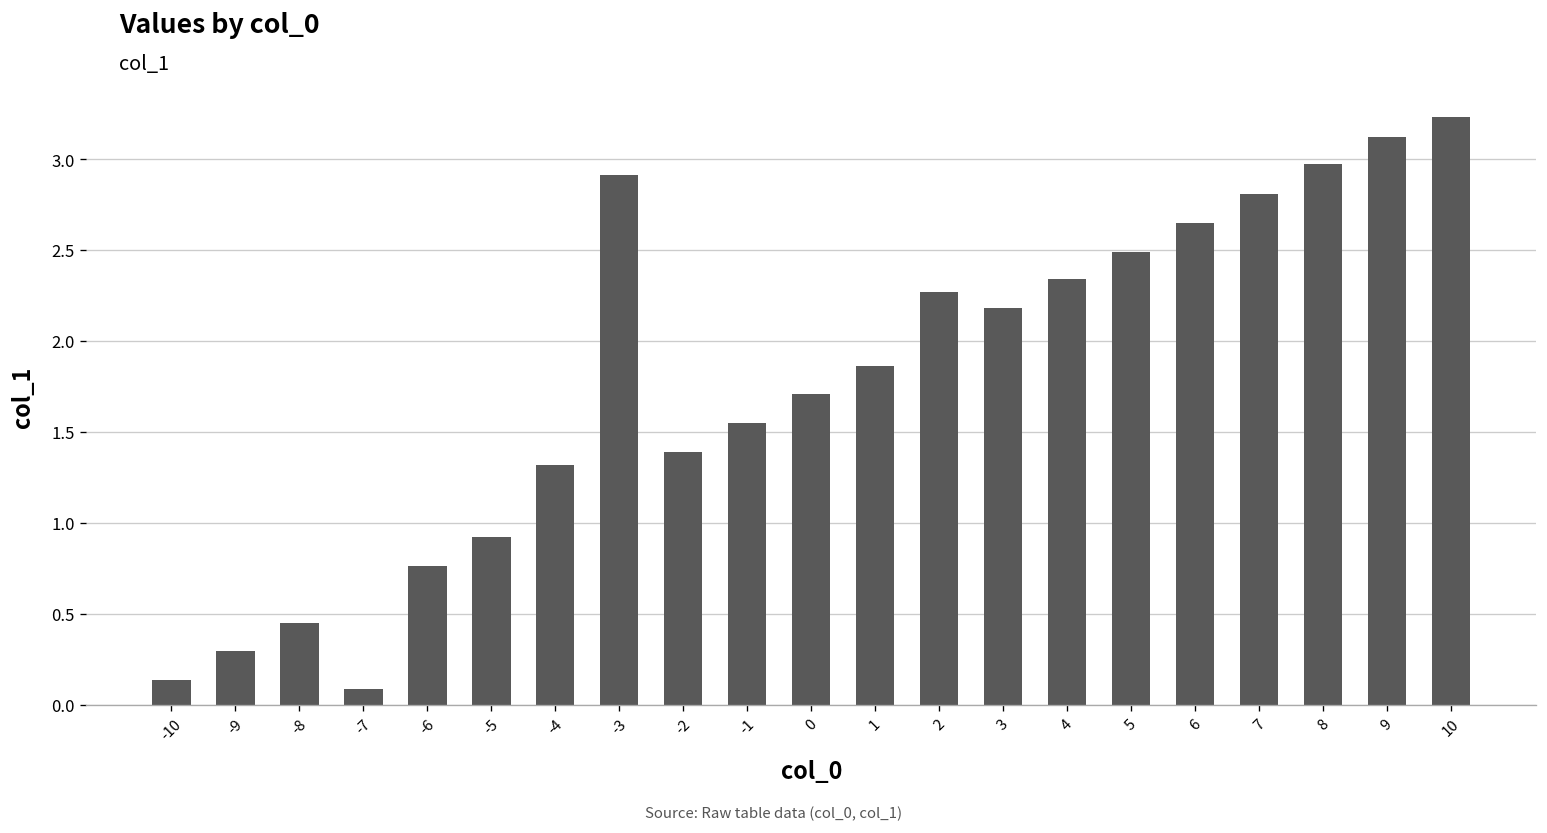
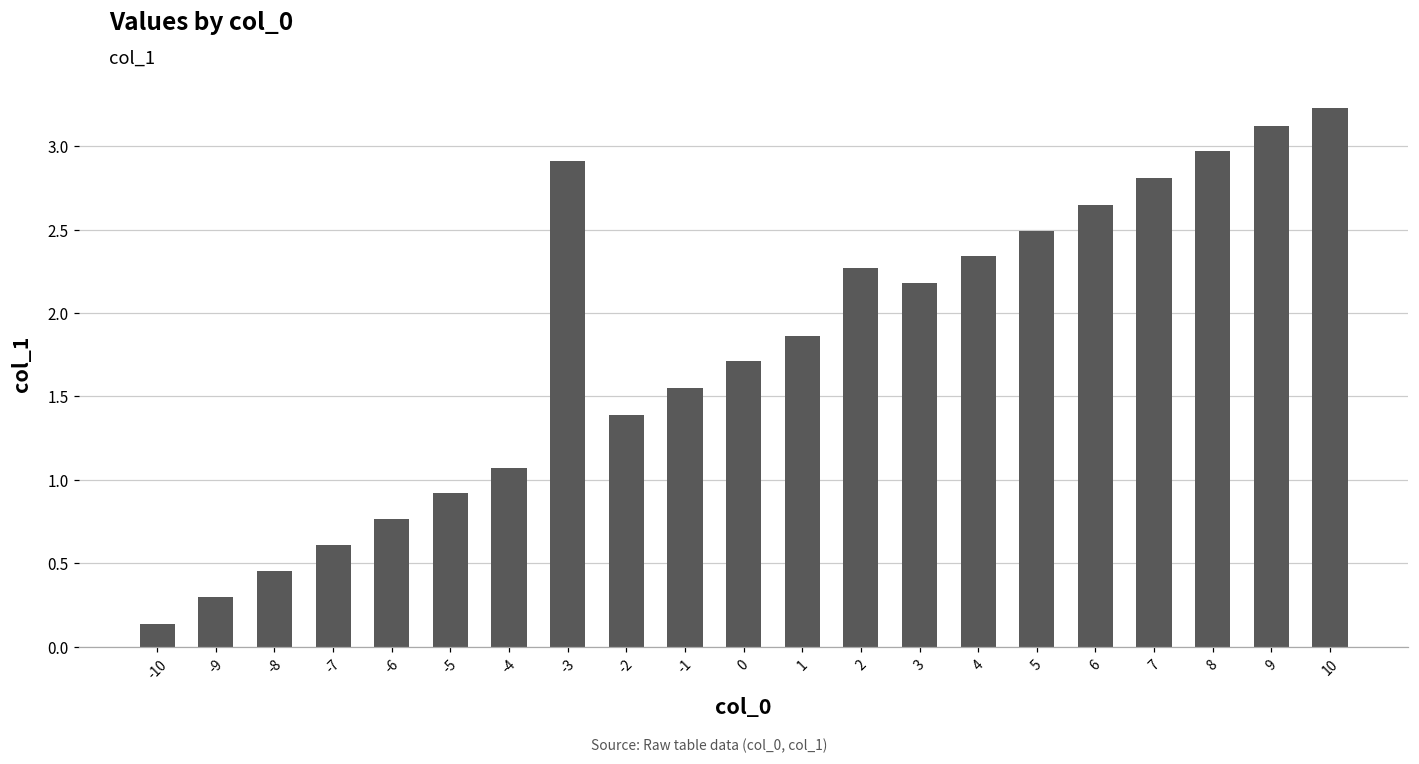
-7: 0.09 -> 0.61
-4: 1.32 -> 1.07
